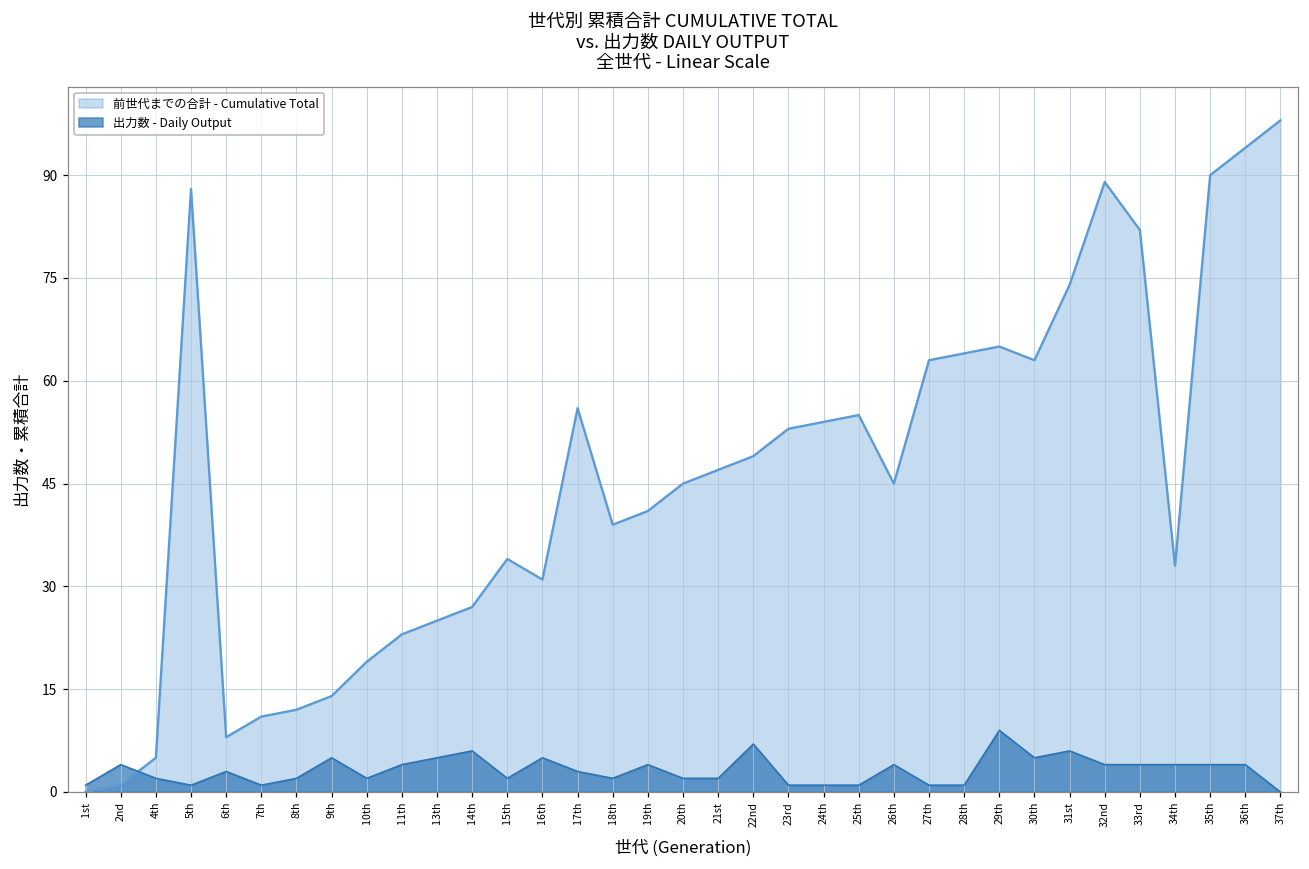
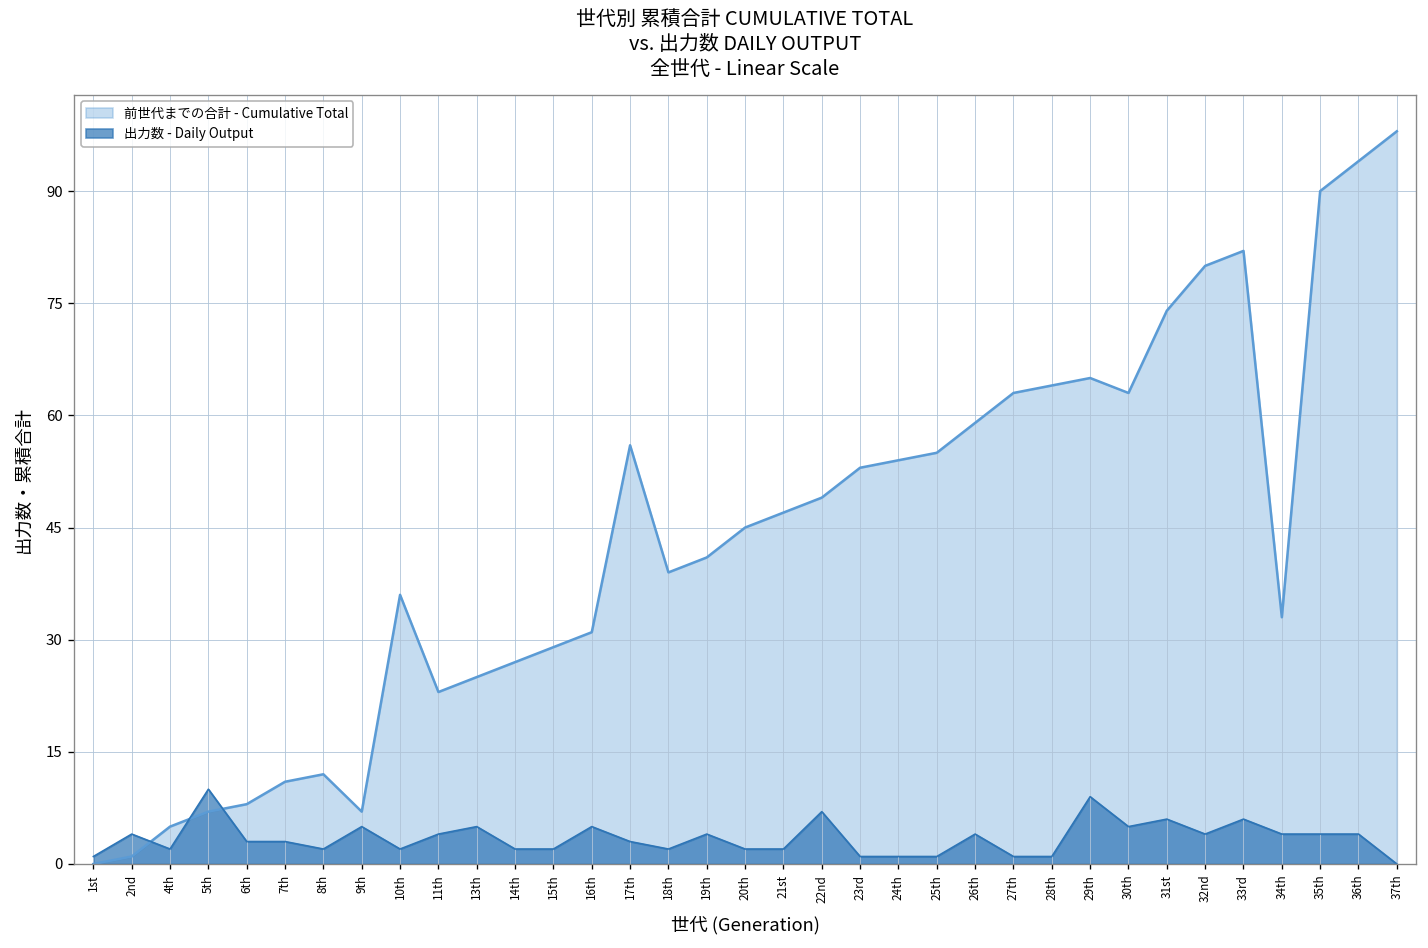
前世代までの合計 - Cumulative Total, 5th: 88 -> 7
出力数 - Daily Output, 5th: 1 -> 10
出力数 - Daily Output, 7th: 1 -> 3
前世代までの合計 - Cumulative Total, 9th: 14 -> 7
前世代までの合計 - Cumulative Total, 10th: 19 -> 36
出力数 - Daily Output, 14th: 6 -> 2
前世代までの合計 - Cumulative Total, 15th: 34 -> 29
前世代までの合計 - Cumulative Total, 26th: 45 -> 59
前世代までの合計 - Cumulative Total, 32nd: 89 -> 80
出力数 - Daily Output, 33rd: 4 -> 6
